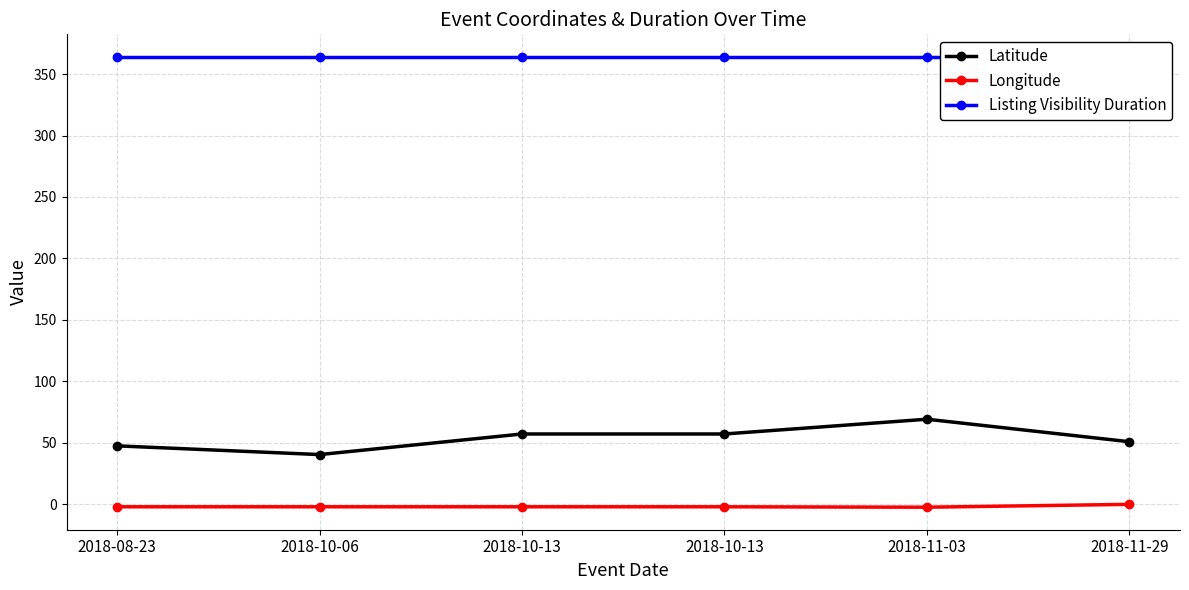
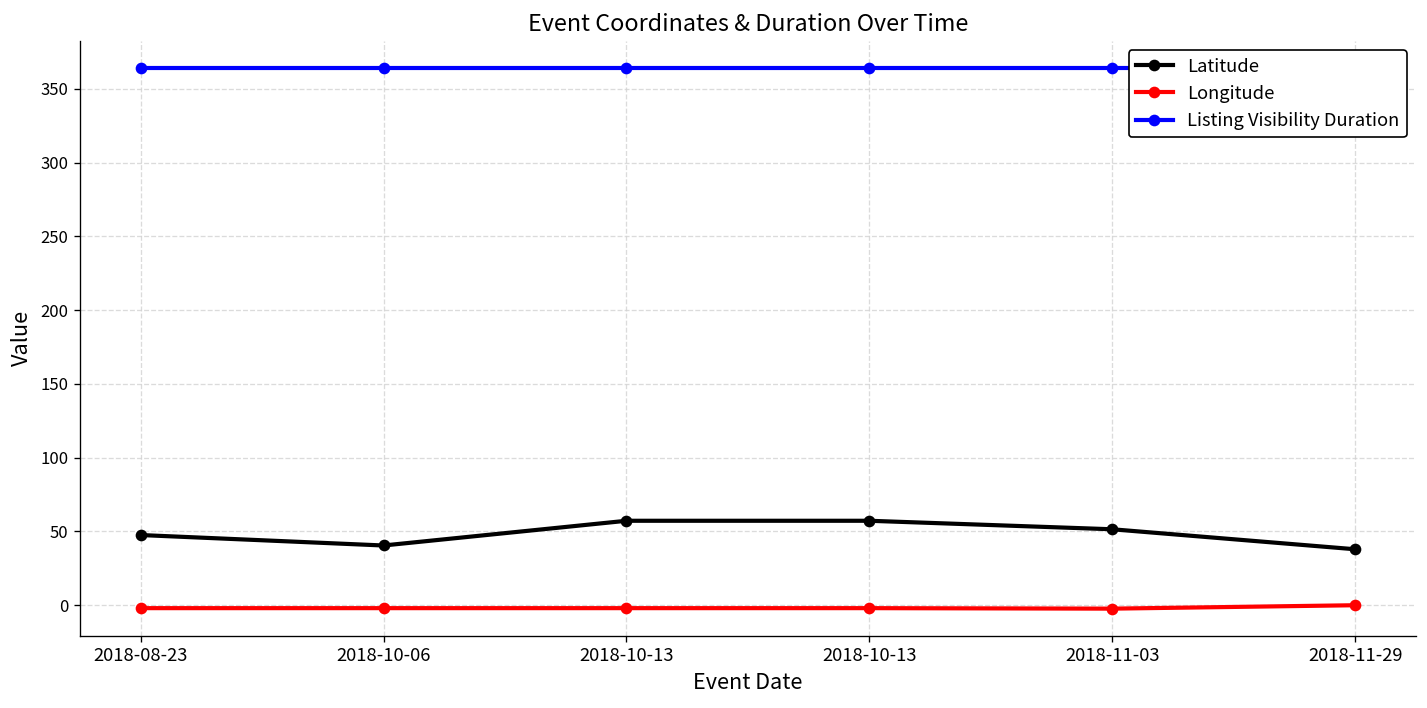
Latitude, 2018-11-03: 69 -> 51
Latitude, 2018-11-29: 51 -> 38
